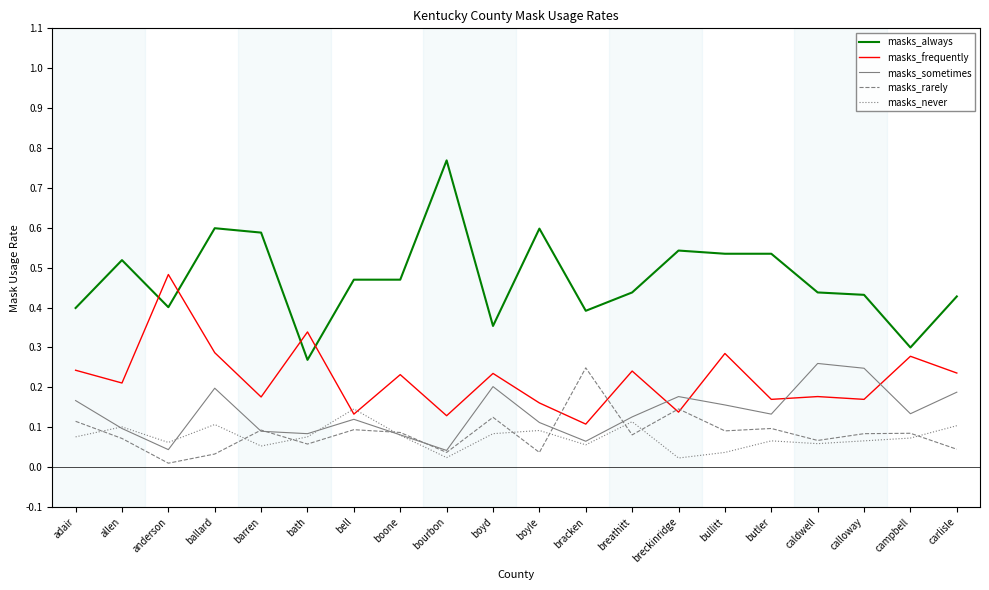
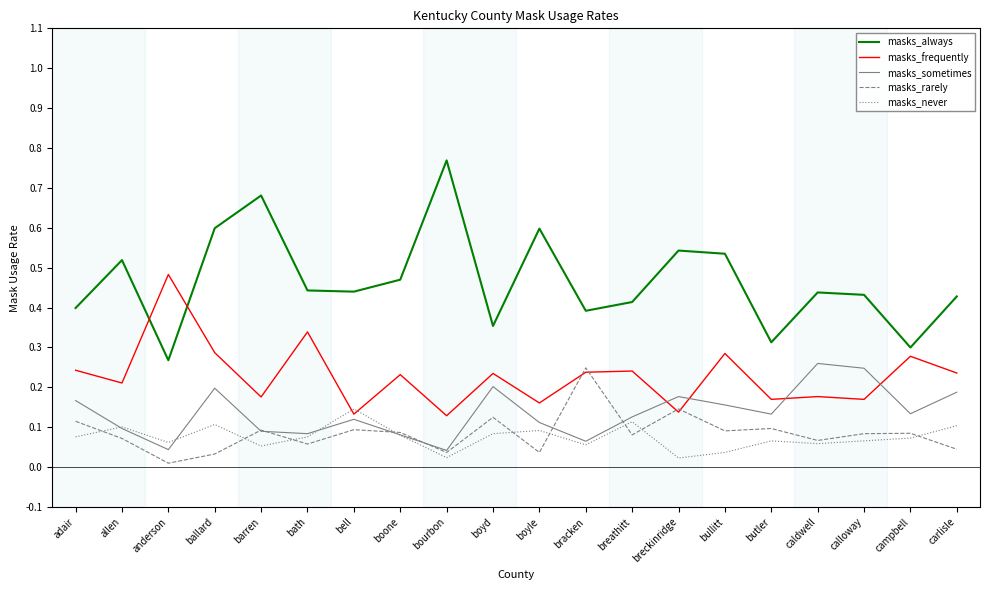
masks_always, anderson: 0.40 -> 0.27
masks_always, barren: 0.59 -> 0.68
masks_always, bath: 0.27 -> 0.44
masks_always, bell: 0.47 -> 0.44
masks_frequently, bracken: 0.11 -> 0.24
masks_always, breathitt: 0.44 -> 0.41
masks_always, butler: 0.54 -> 0.31
